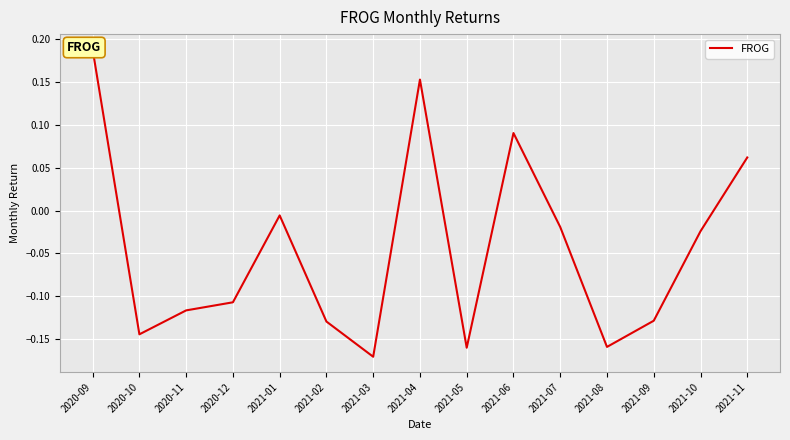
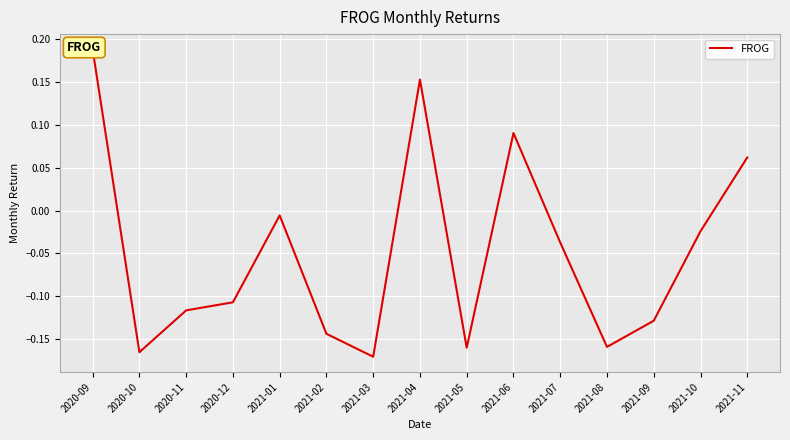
2020-10: -0.14 -> -0.17
2021-02: -0.13 -> -0.14
2021-07: -0.02 -> -0.04
